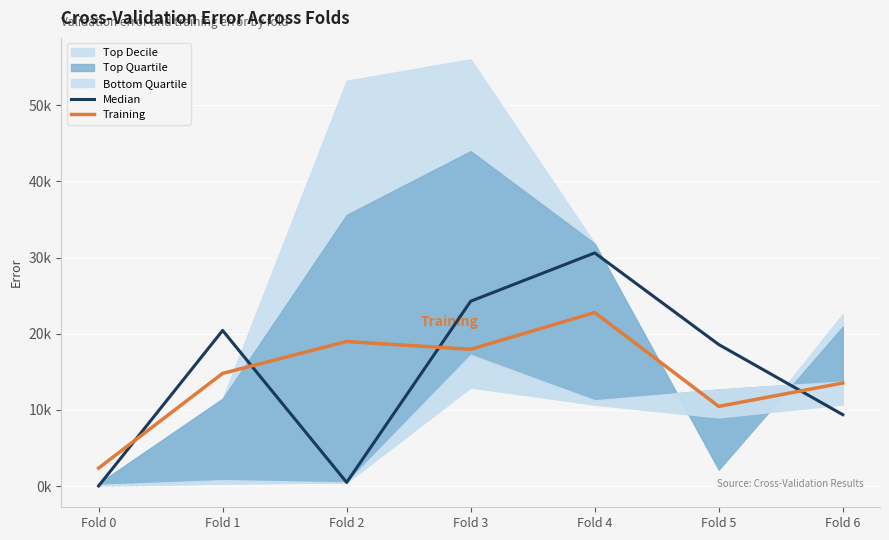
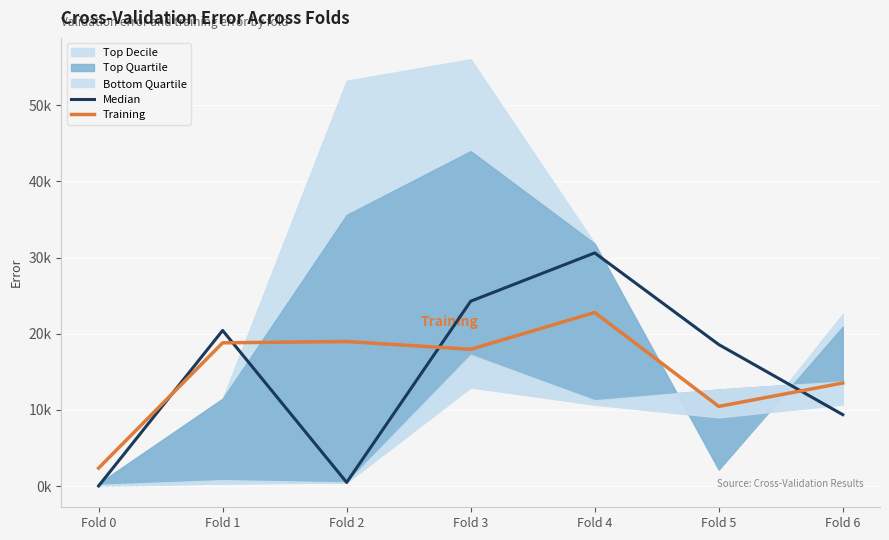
Training, Fold 1: 15000 -> 19000
